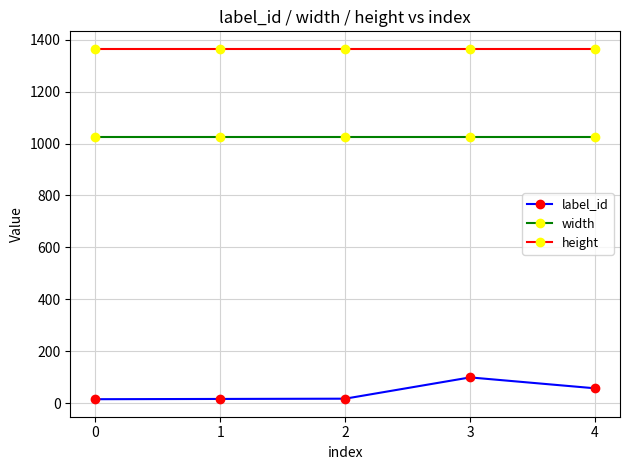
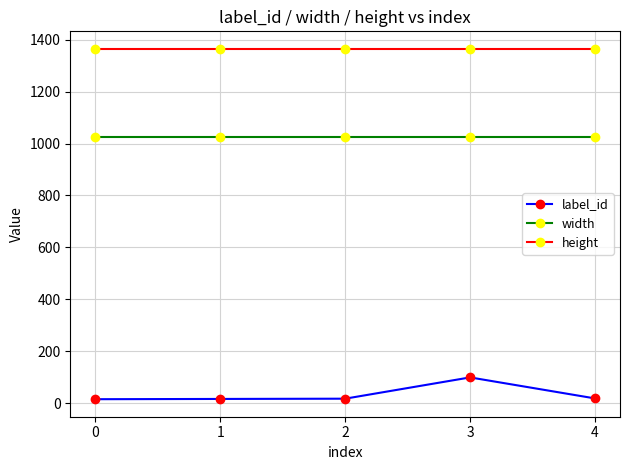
label_id, 4: 60 -> 20
